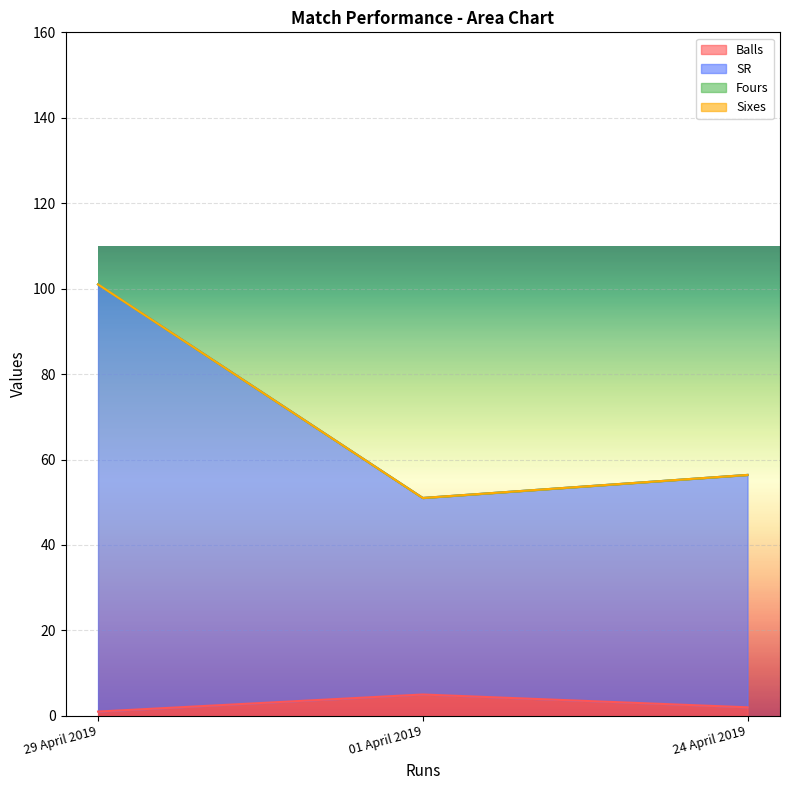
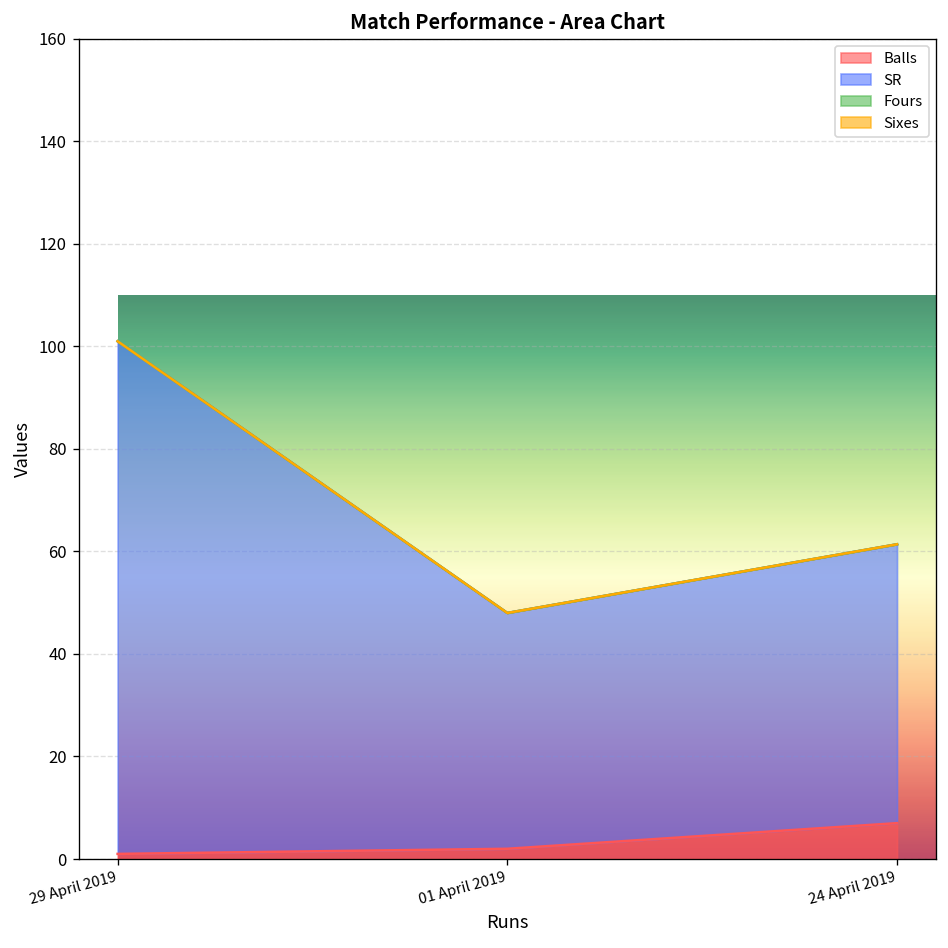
Balls, 01 April 2019: 5 -> 2
Balls, 24 April 2019: 2 -> 7
